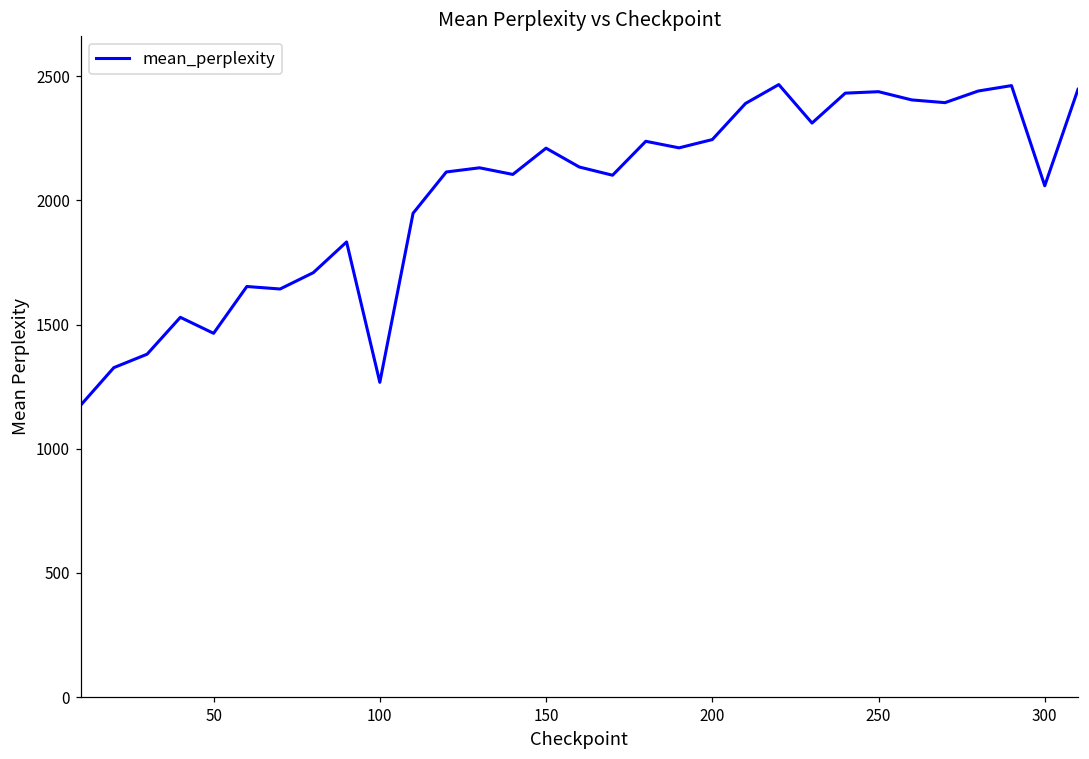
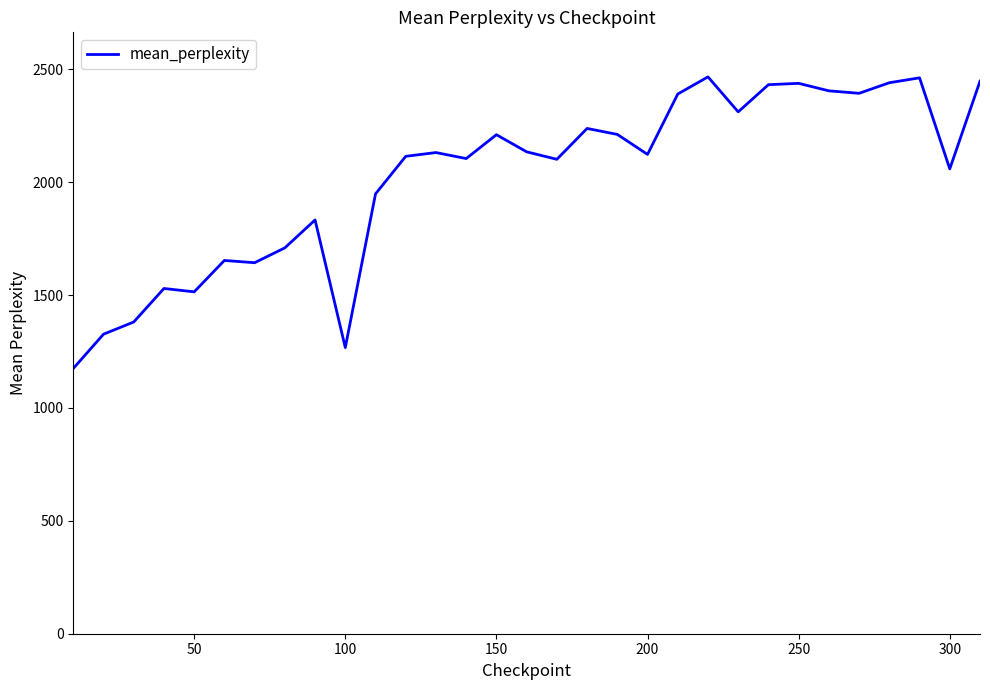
50: 1460 -> 1510
200: 2250 -> 2120
